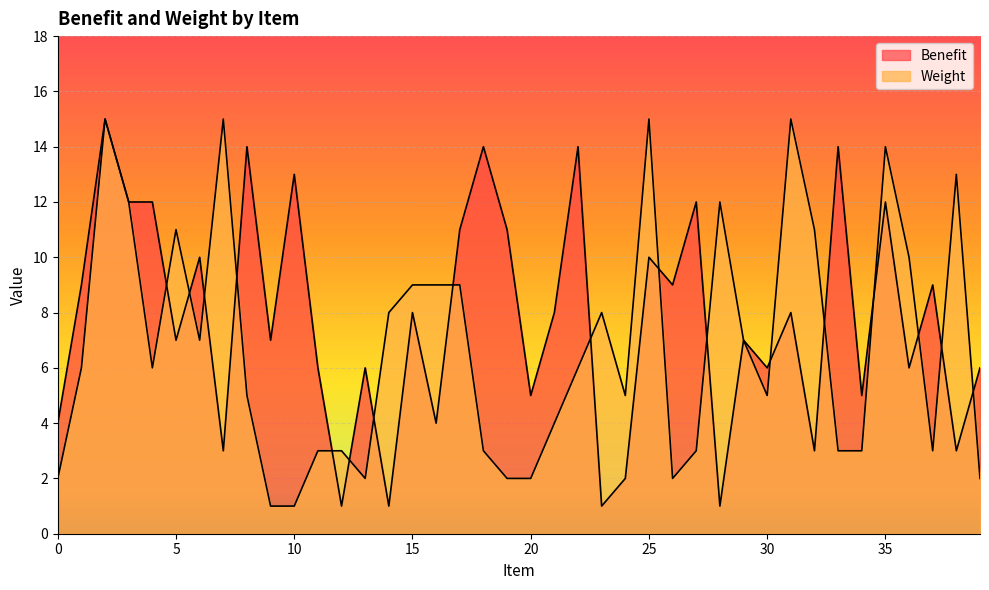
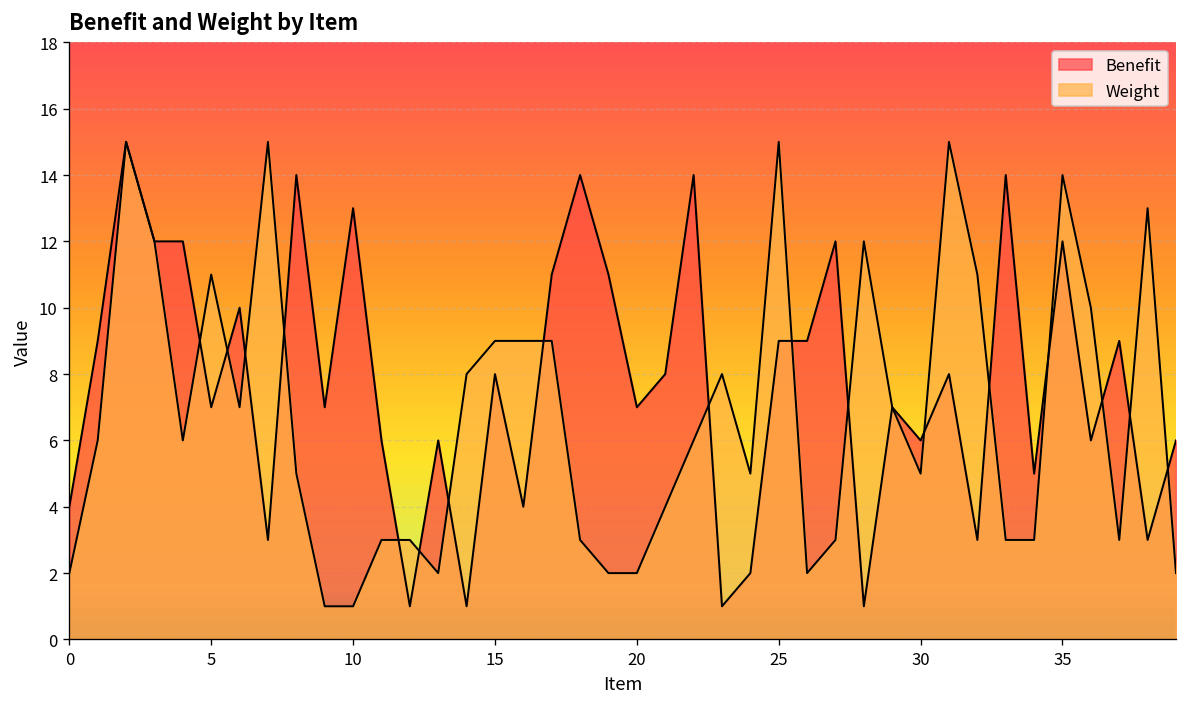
Benefit, 20: 5 -> 7
Benefit, 25: 10 -> 9
